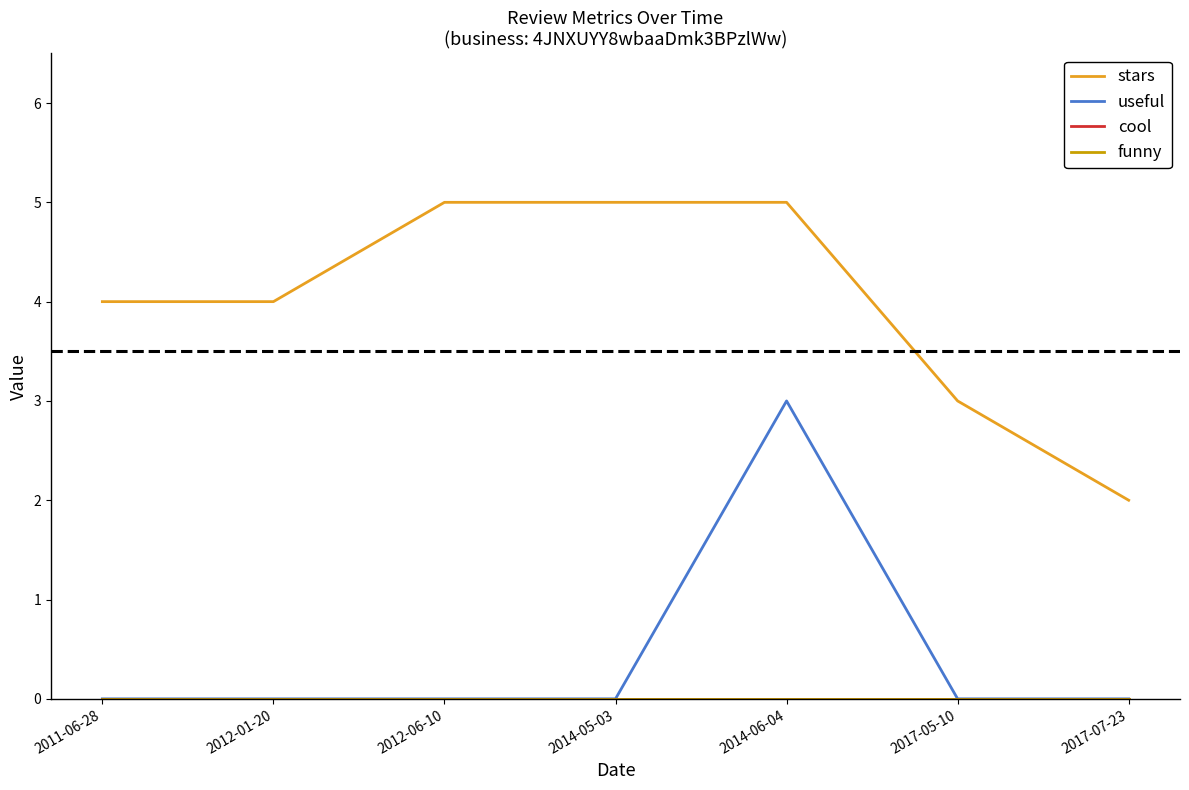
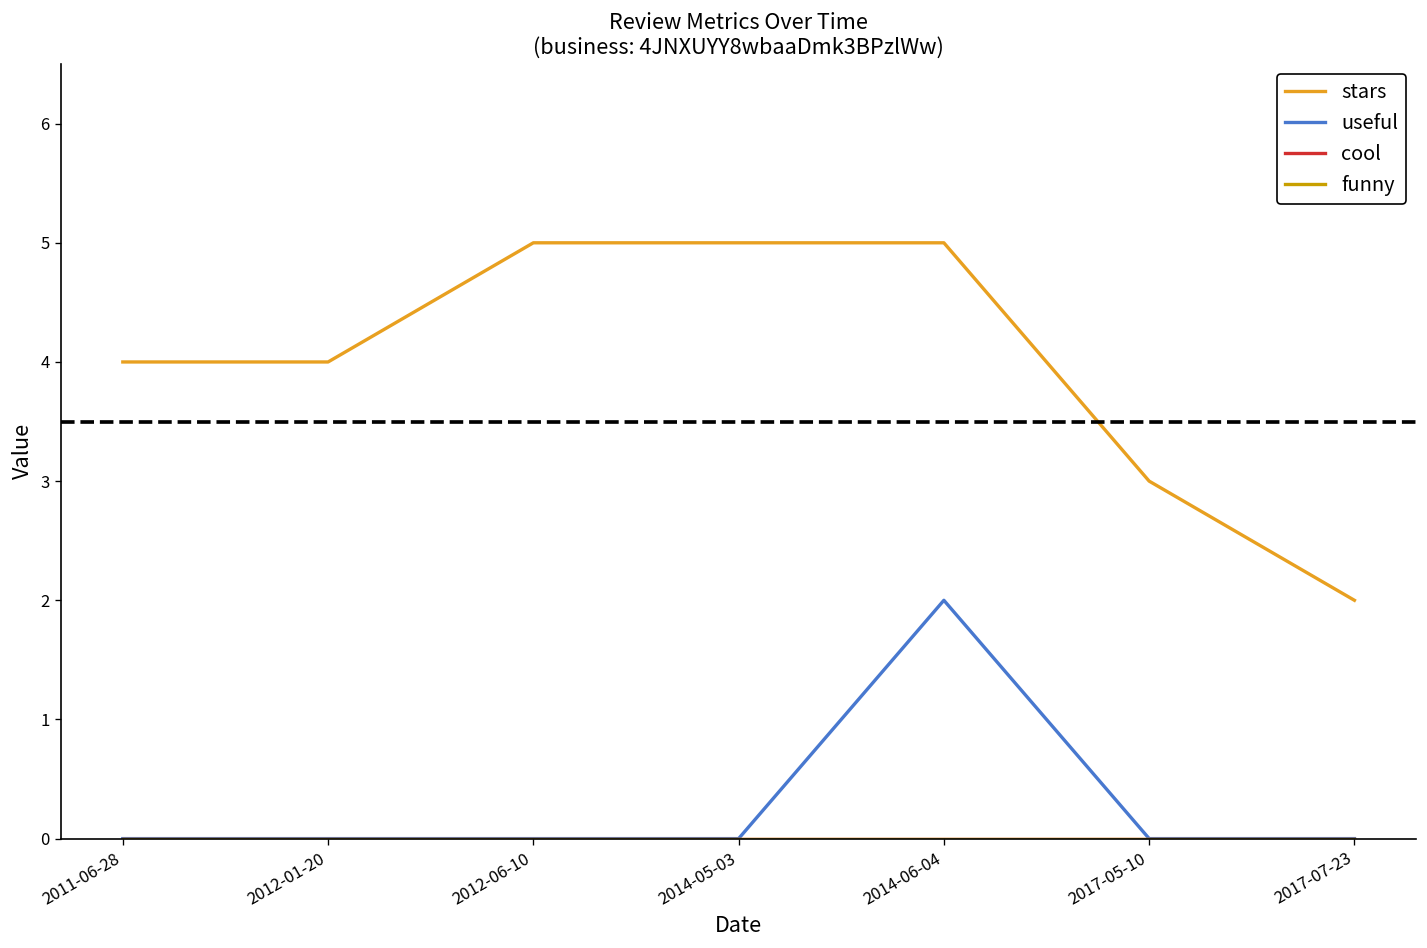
useful, 2014-06-04: 3 -> 2
